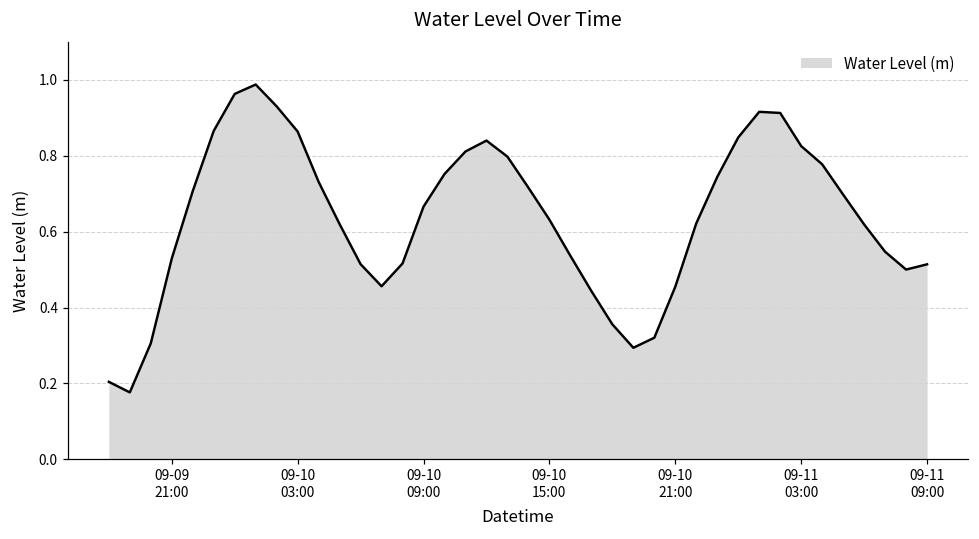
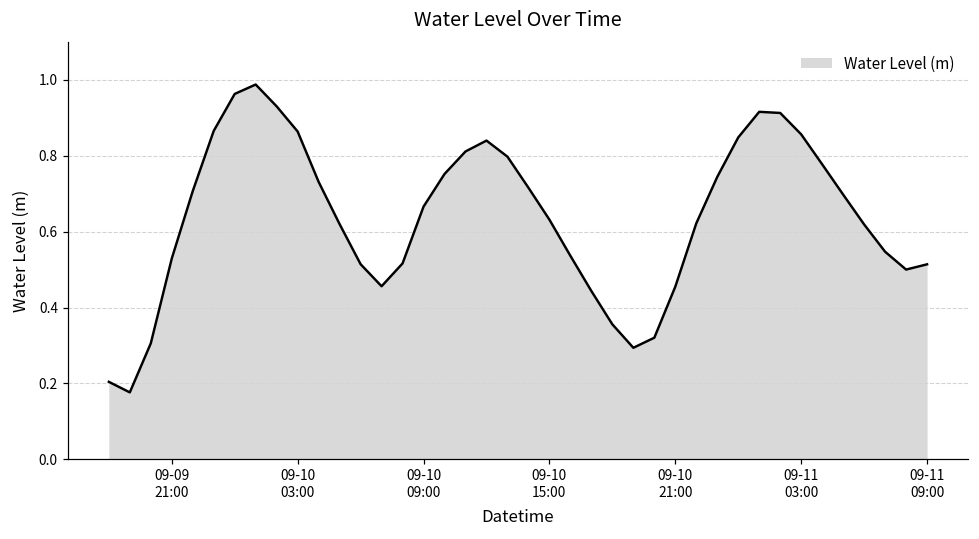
09-11 03:00: 0.83 -> 0.86
